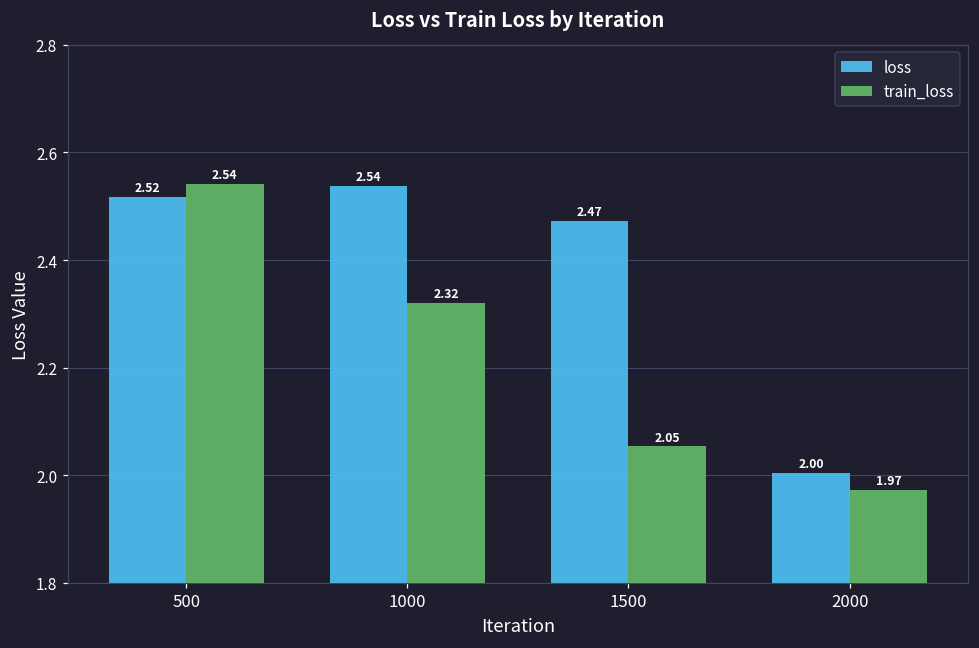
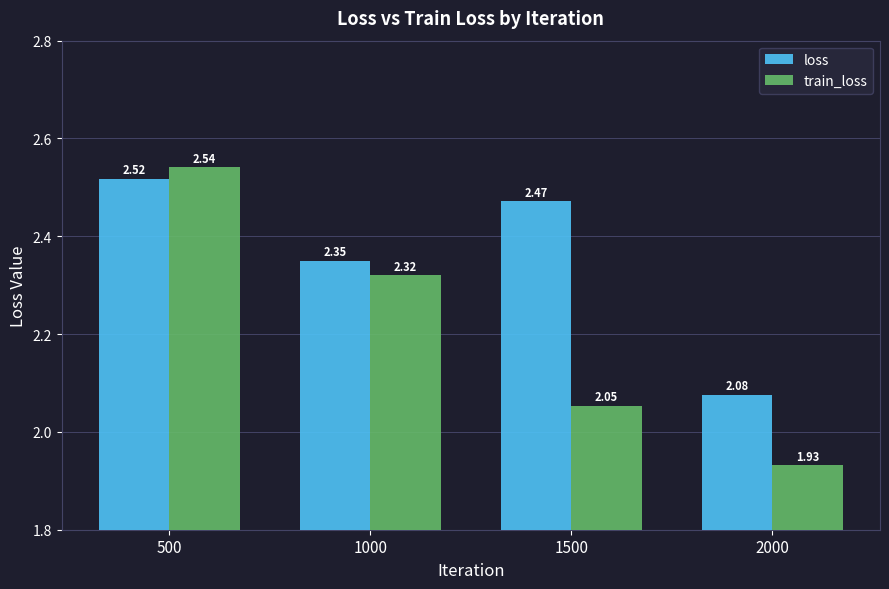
loss, 1000: 2.54 -> 2.35
loss, 2000: 2.00 -> 2.08
train_loss, 2000: 1.97 -> 1.93
